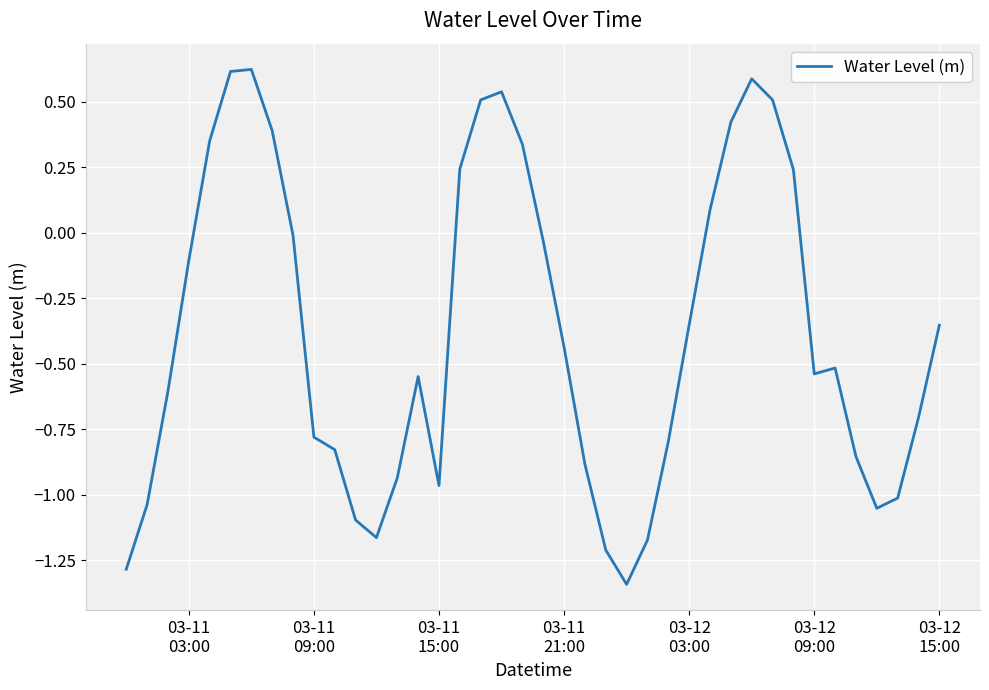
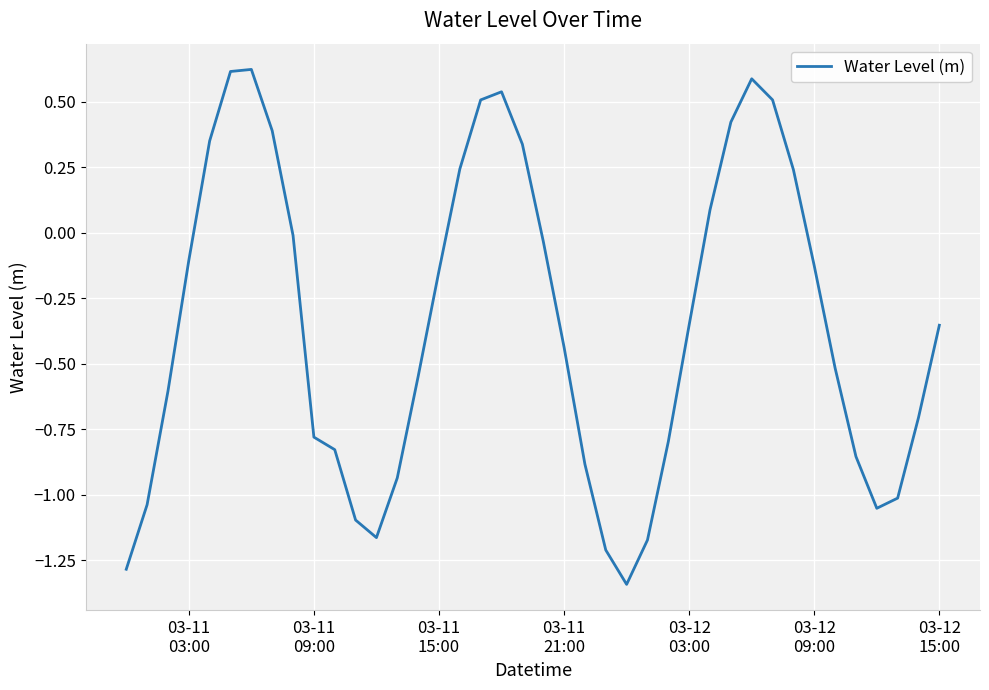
03-11 15:00: -0.96 -> -0.15
03-12 09:00: -0.54 -> -0.13
